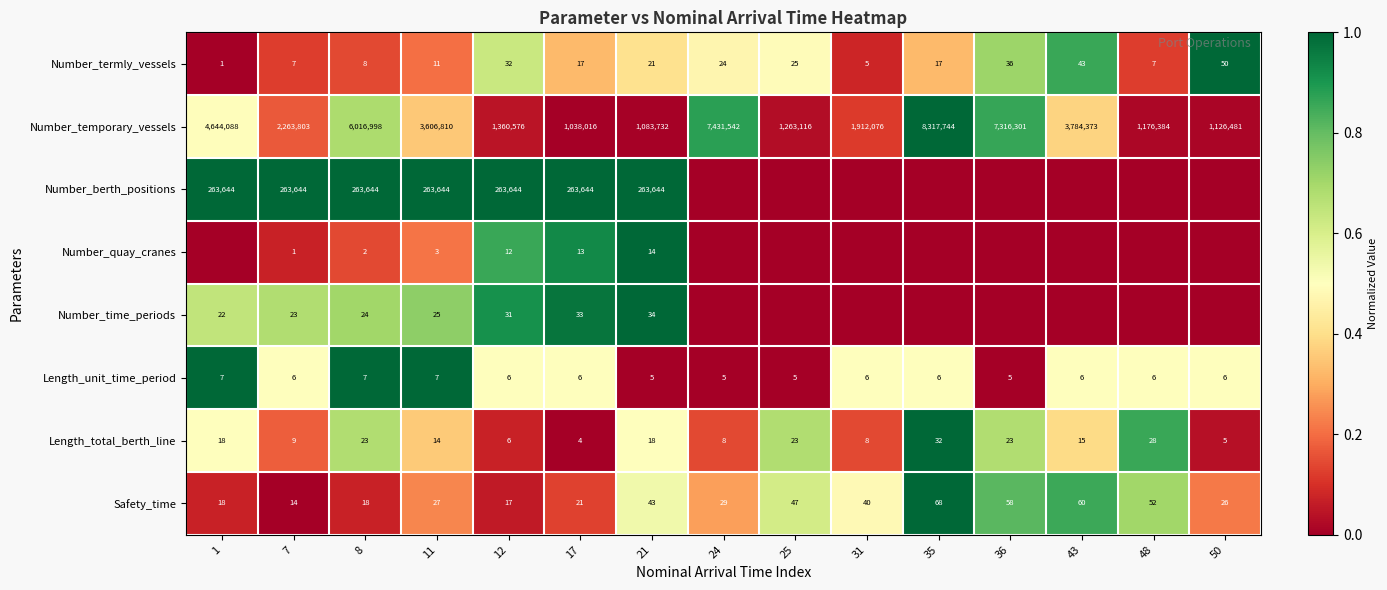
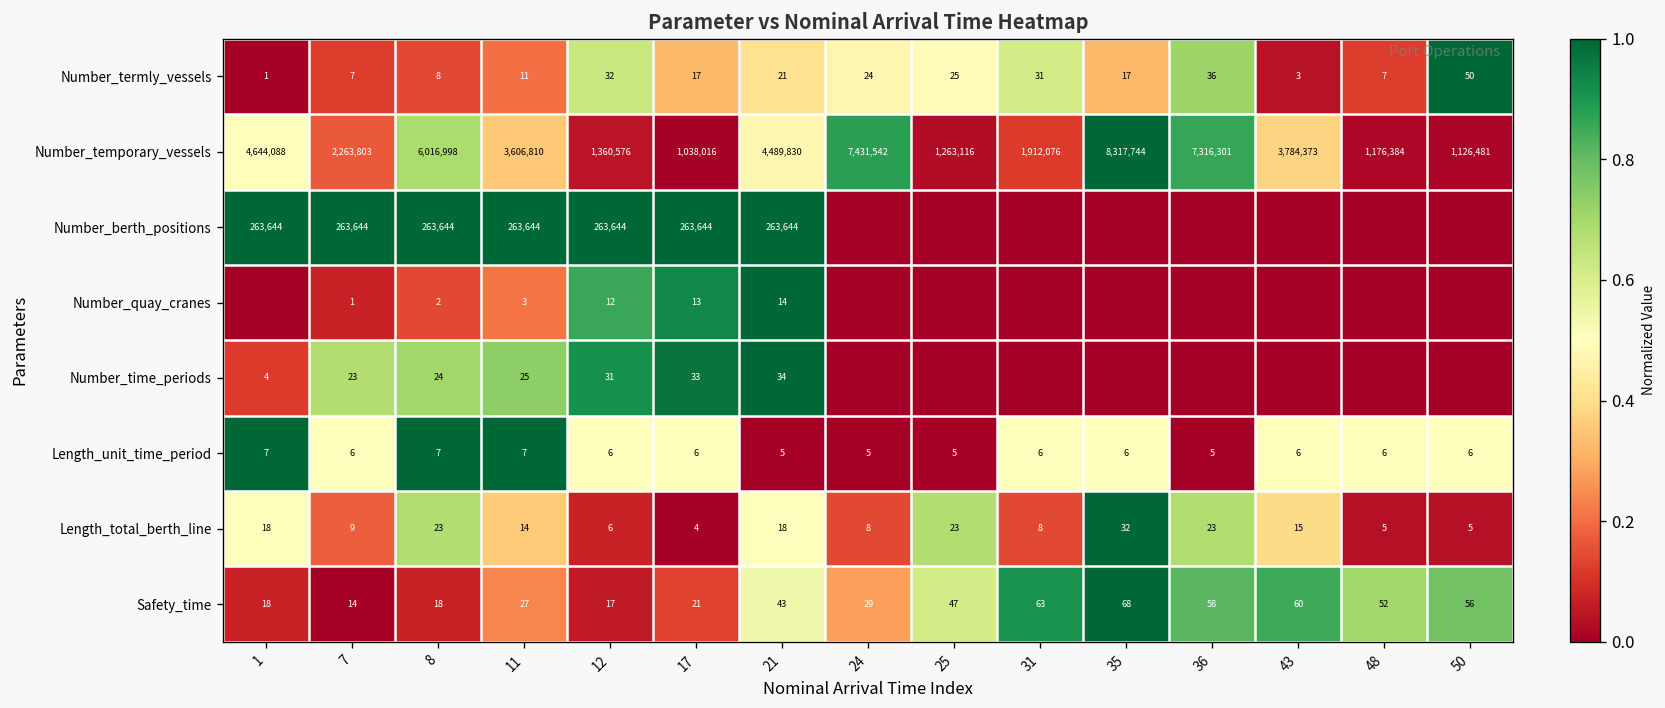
Number_termly_vessels, 31: 5 -> 31
Number_termly_vessels, 43: 43 -> 3
Number_temporary_vessels, 21: 1,083,732 -> 4,489,830
Number_time_periods, 1: 22 -> 4
Length_total_berth_line, 48: 28 -> 5
Safety_time, 31: 40 -> 63
Safety_time, 50: 26 -> 56
